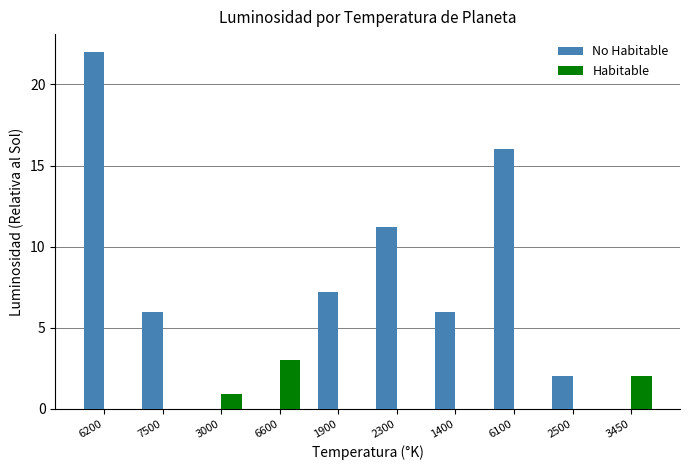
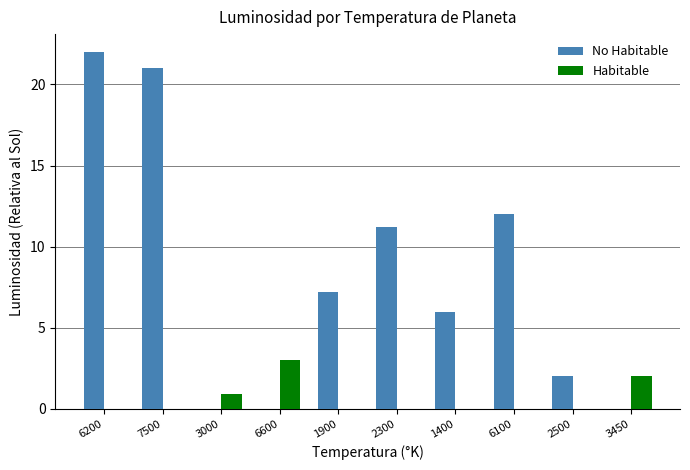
No Habitable, 7500: 6 -> 21
No Habitable, 6100: 16 -> 12
